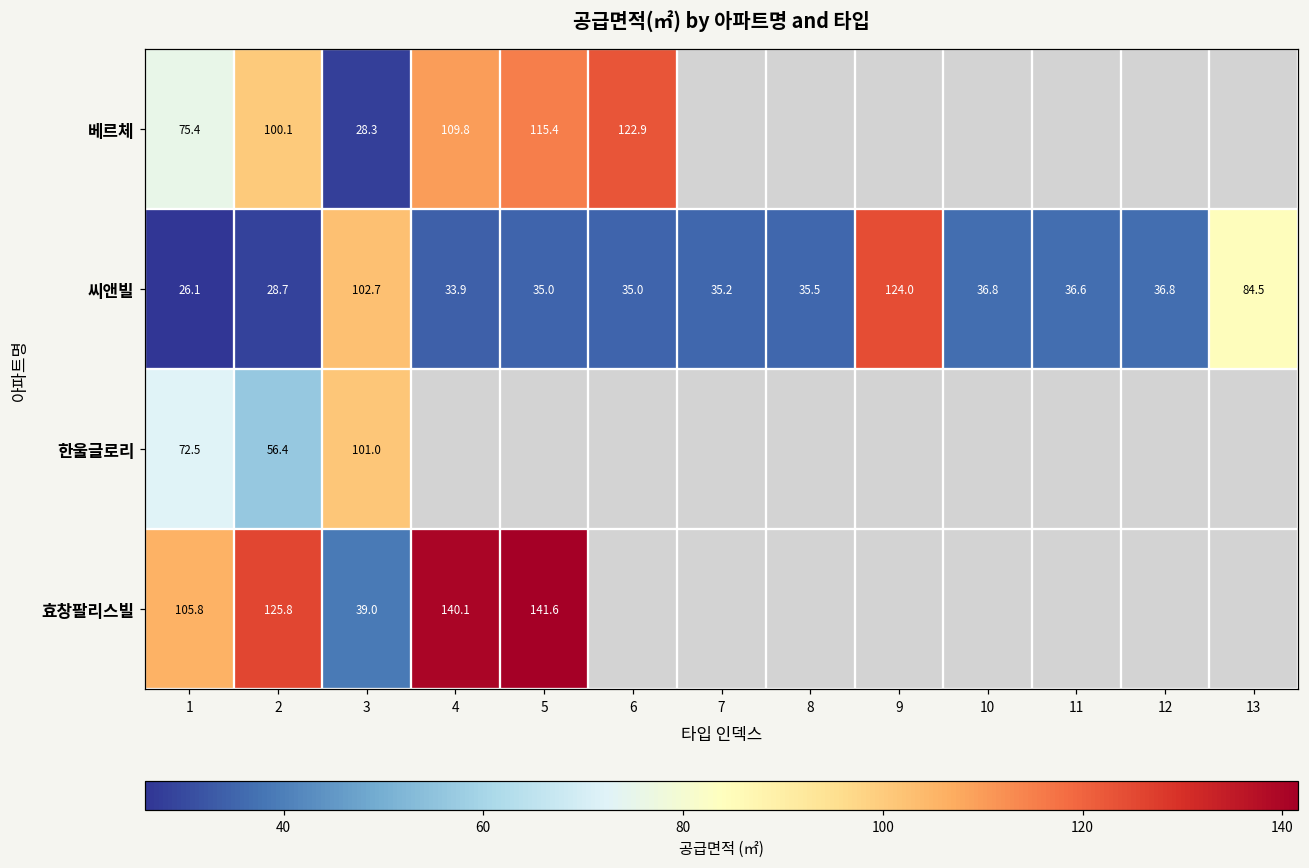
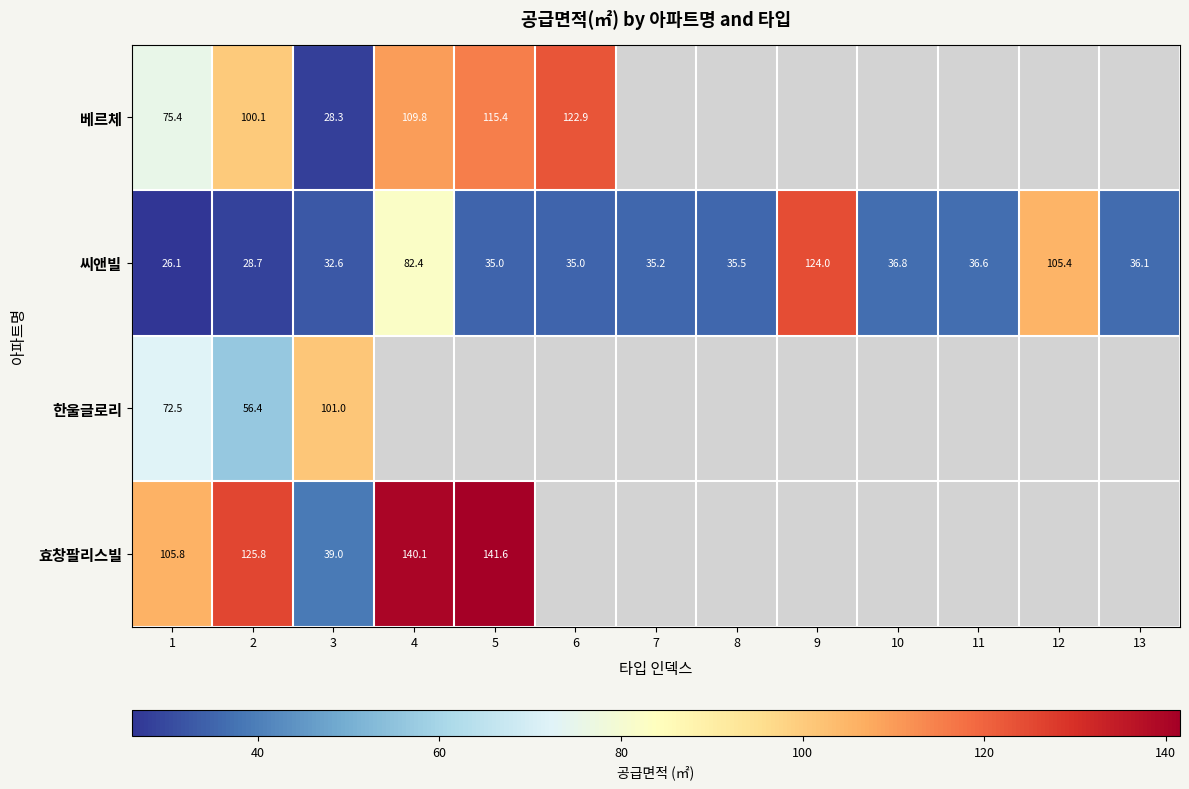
씨앤빌, 3: 102.7 -> 32.6
씨앤빌, 4: 33.9 -> 82.4
씨앤빌, 12: 36.8 -> 105.4
씨앤빌, 13: 84.5 -> 36.1
